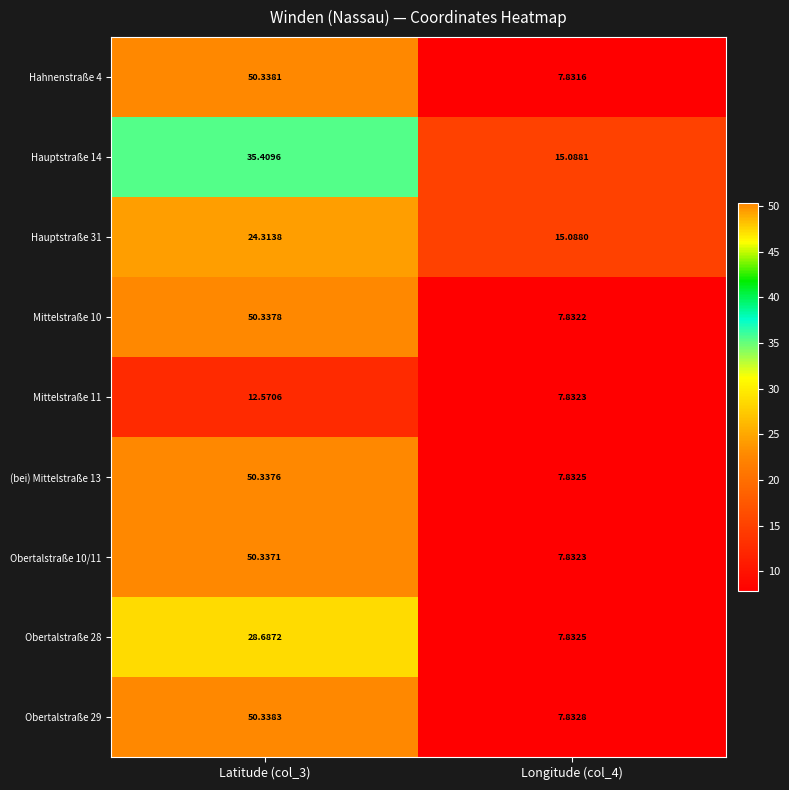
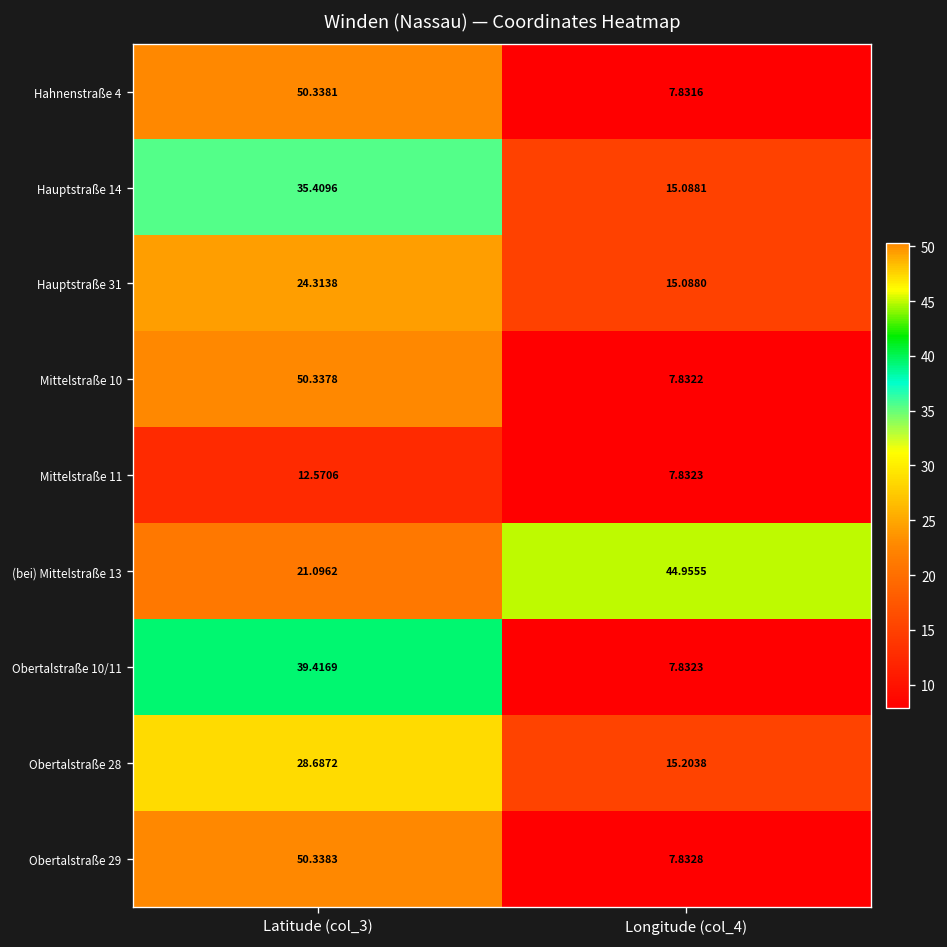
(bei) Mittelstraße 13, Latitude (col_3): 50.3376 -> 21.0962
(bei) Mittelstraße 13, Longitude (col_4): 7.8325 -> 44.9555
Obertalstraße 10/11, Latitude (col_3): 50.3371 -> 39.4169
Obertalstraße 28, Longitude (col_4): 7.8325 -> 15.2038
